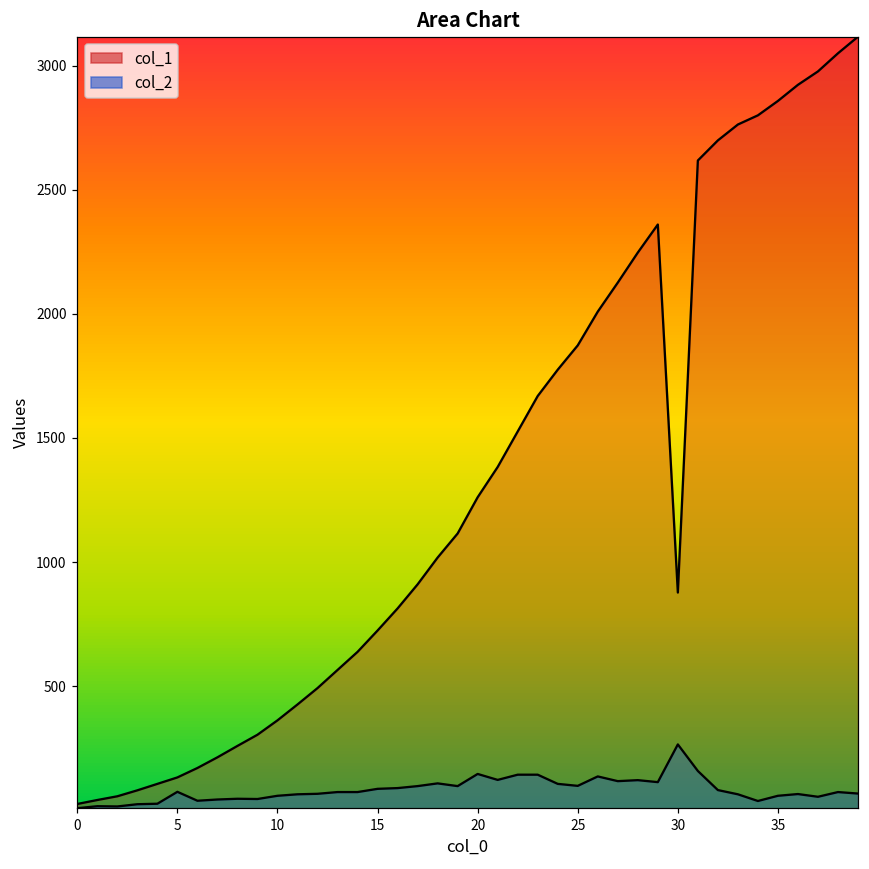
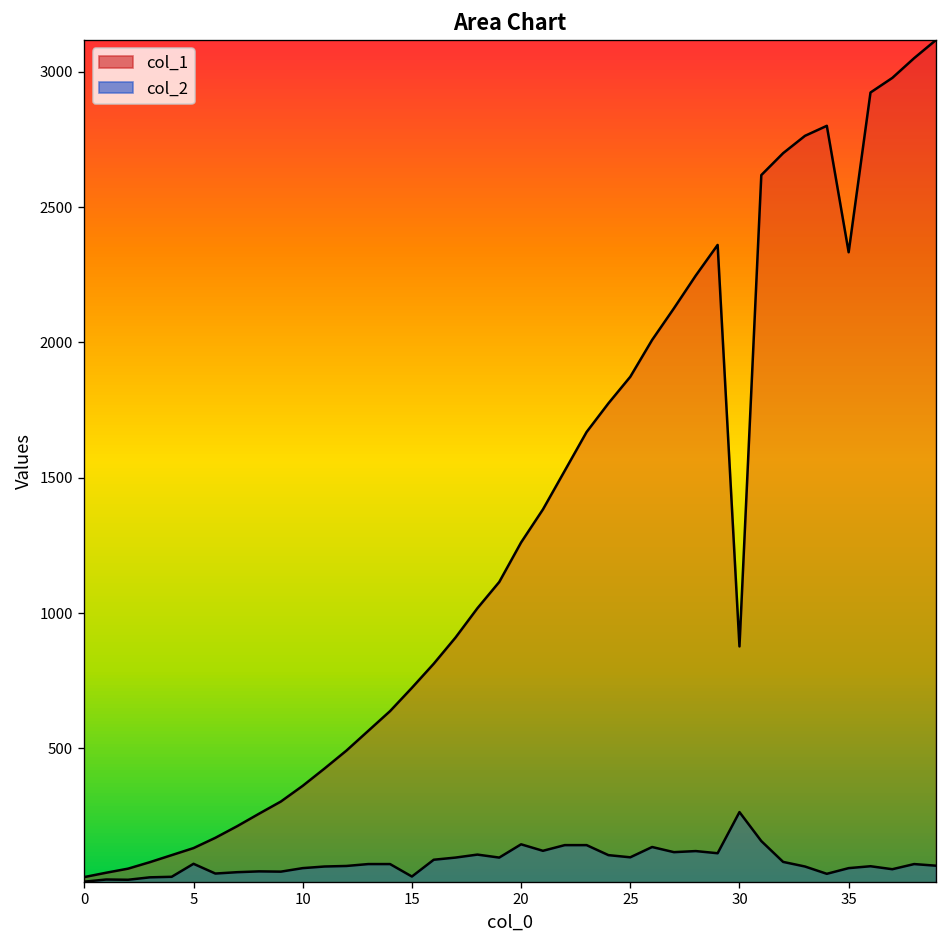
col_2, 15: 90 -> 30
col_1, 35: 2860 -> 2330
